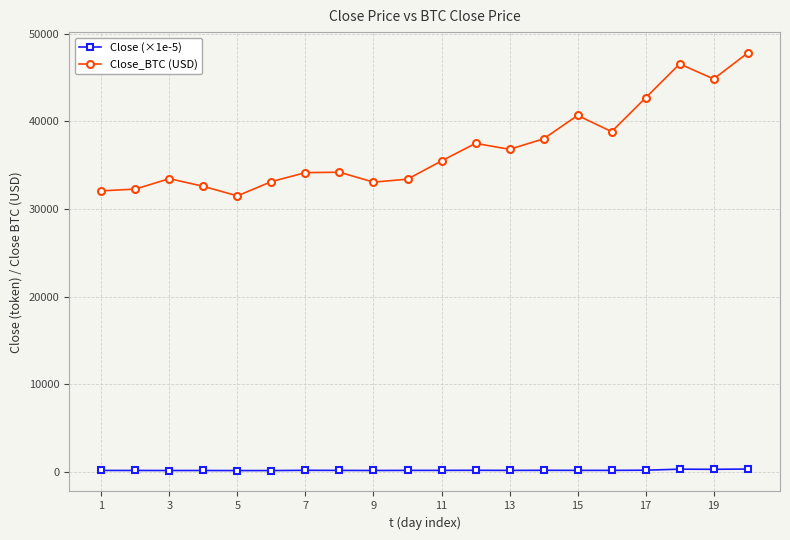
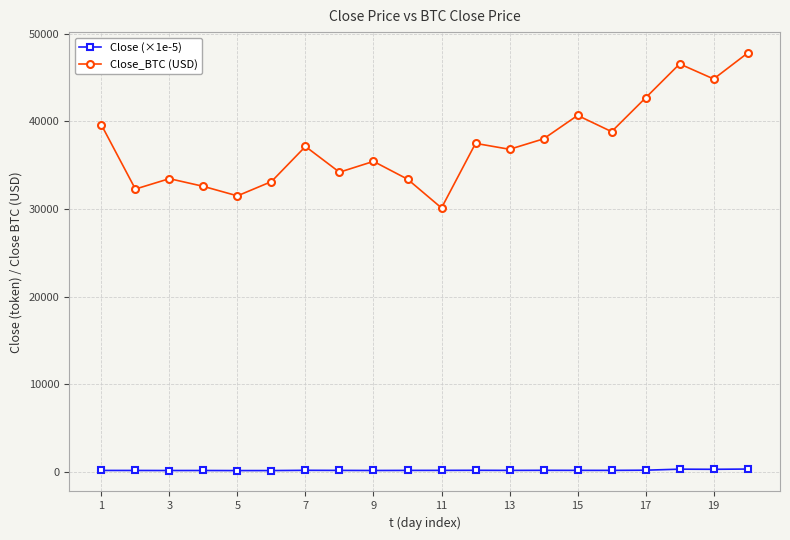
Close_BTC (USD), 1: 32000 -> 40000
Close_BTC (USD), 7: 34000 -> 37000
Close_BTC (USD), 9: 33000 -> 35000
Close_BTC (USD), 11: 35000 -> 30000
